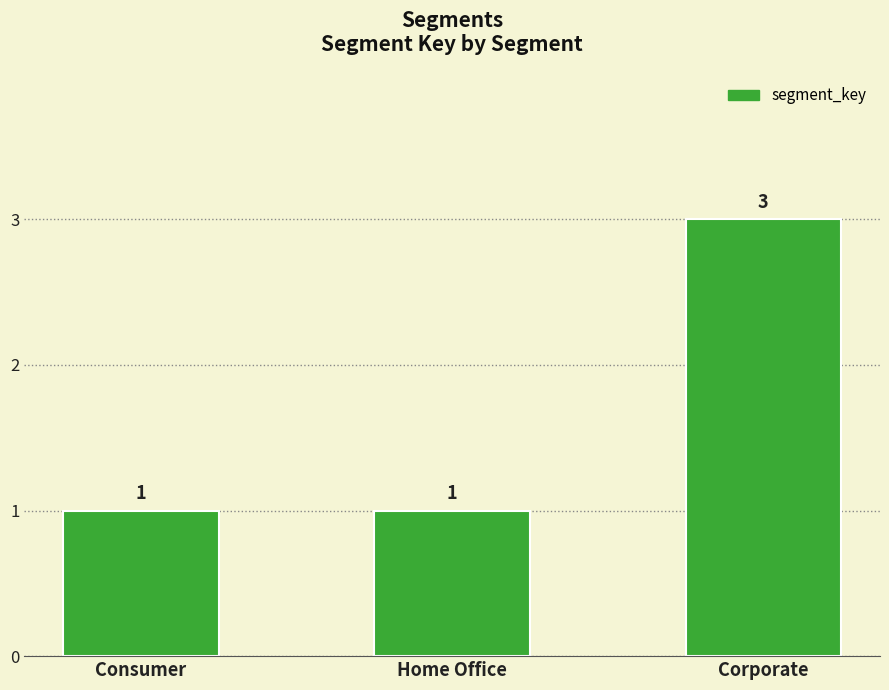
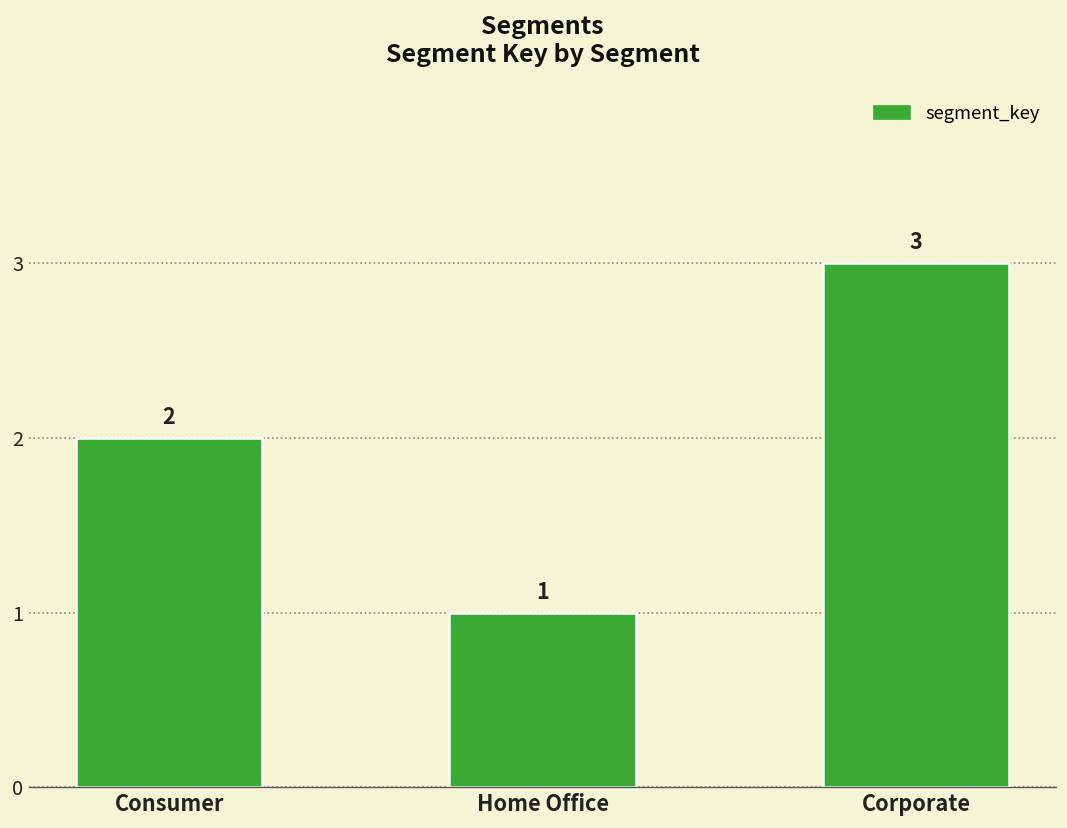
Consumer: 1 -> 2
